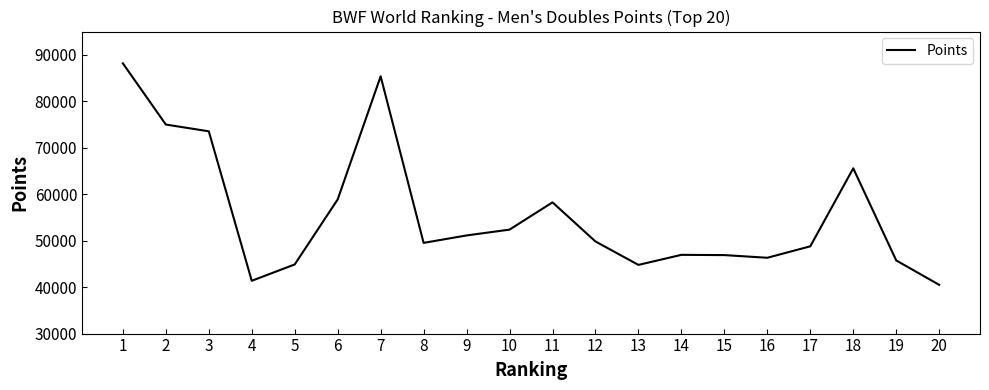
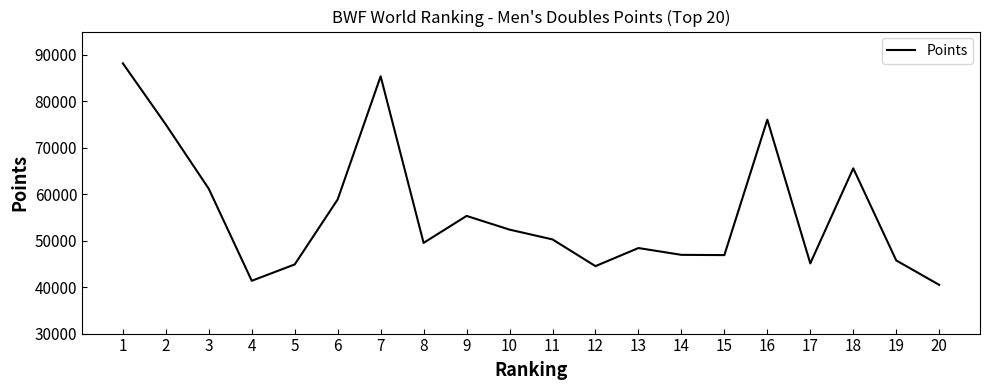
3: 74000 -> 61000
9: 51000 -> 55000
11: 58000 -> 50000
12: 50000 -> 45000
13: 45000 -> 48000
16: 46000 -> 76000
17: 49000 -> 45000
